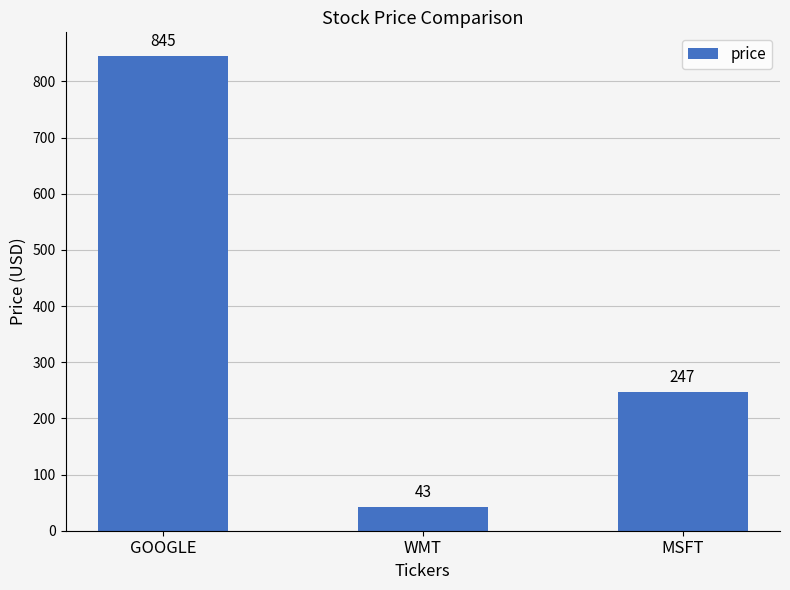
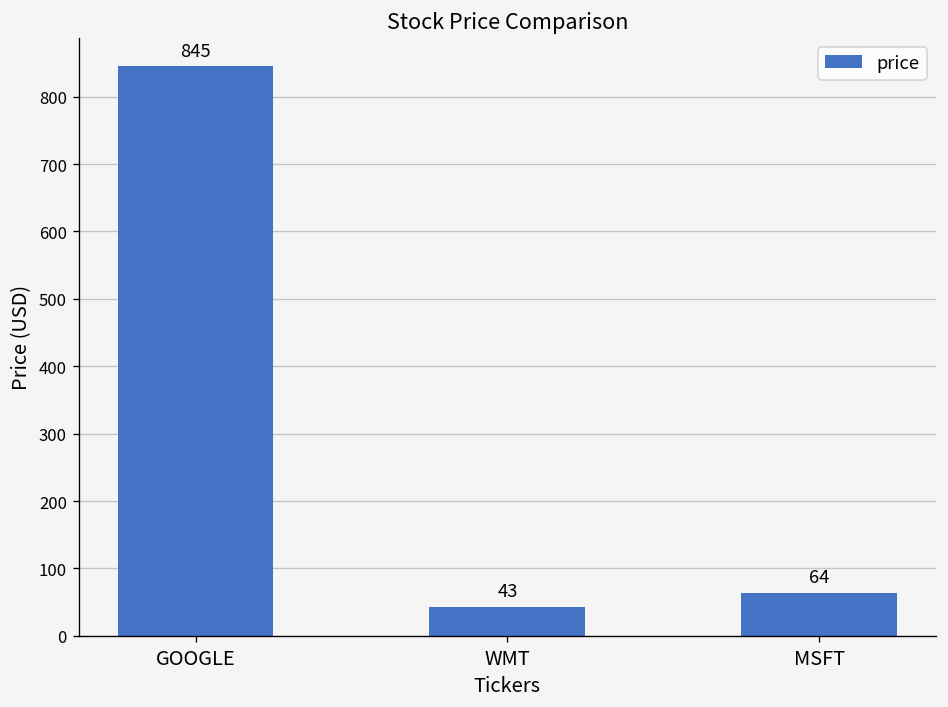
MSFT: 247 -> 64
